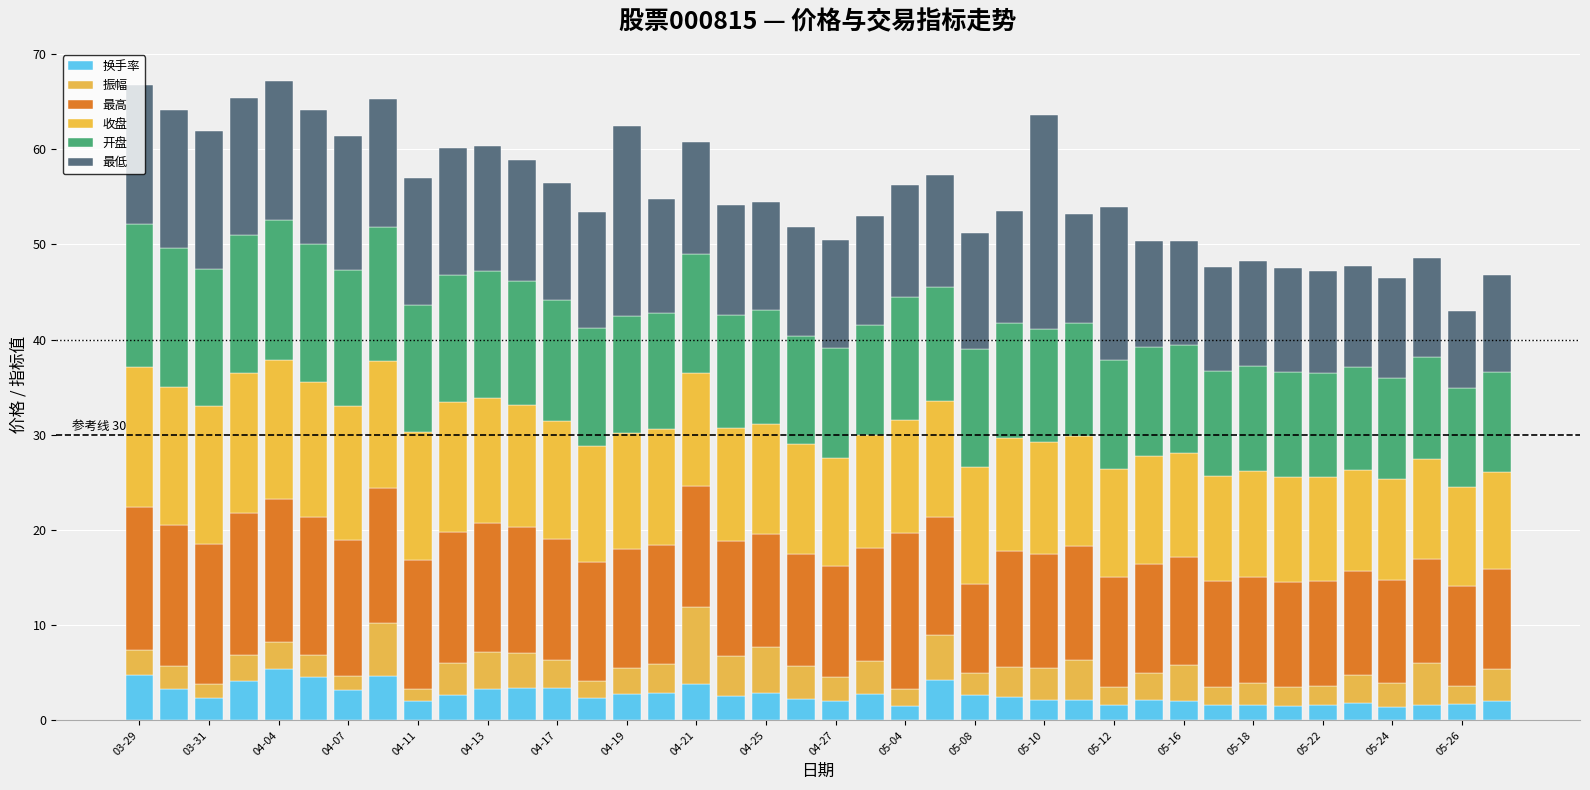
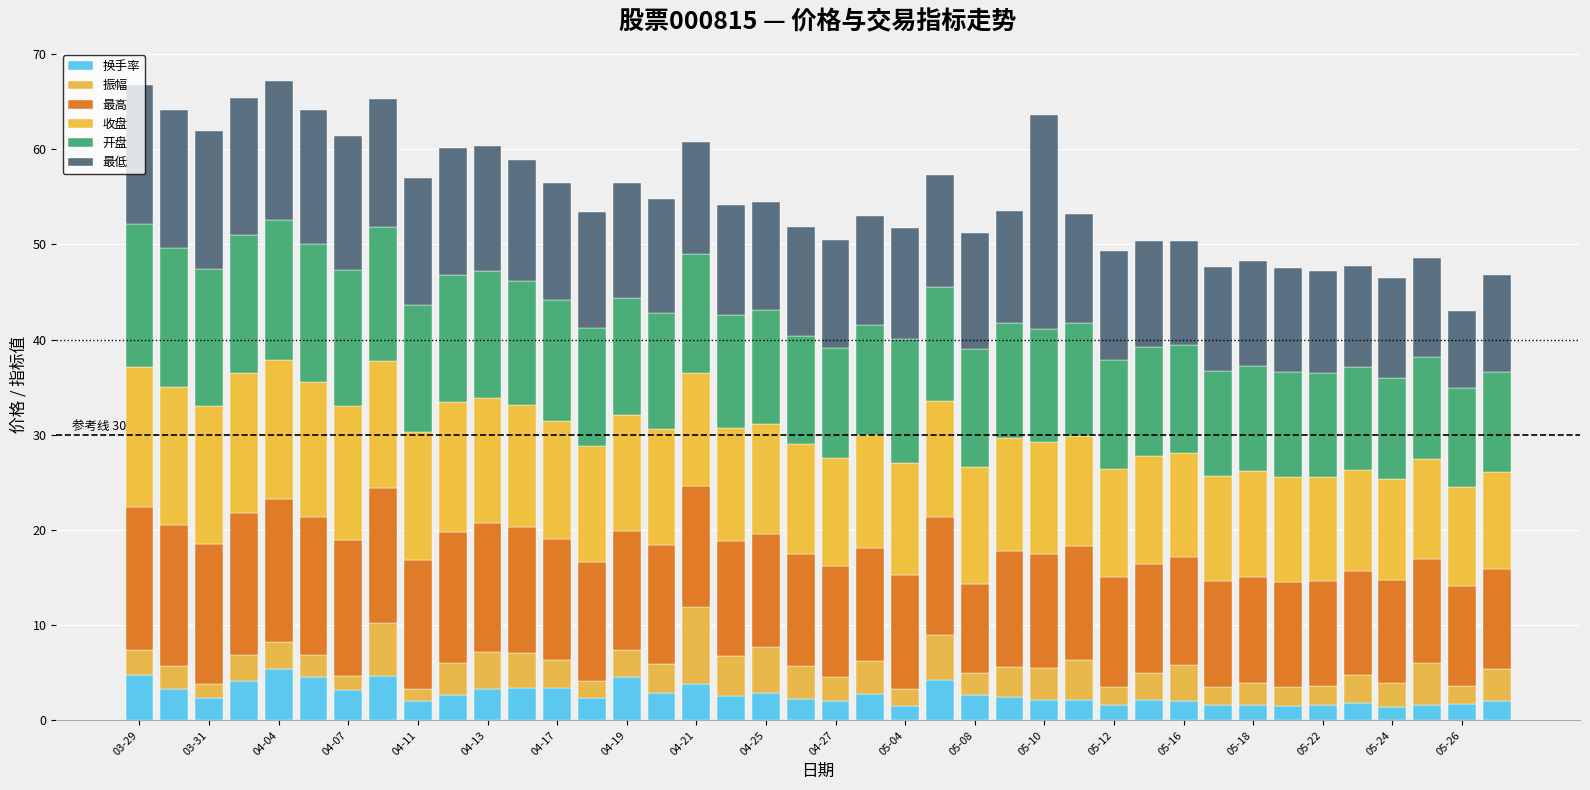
换手率, 04-19: 3 -> 5
最低, 04-19: 20 -> 12
最高, 05-04: 16 -> 12
最低, 05-12: 16 -> 11
